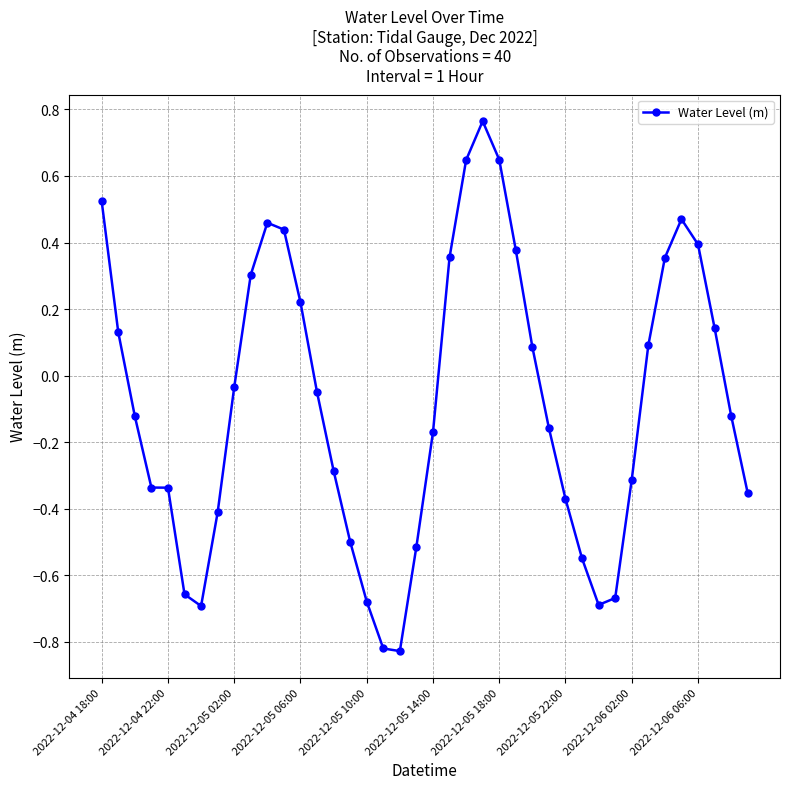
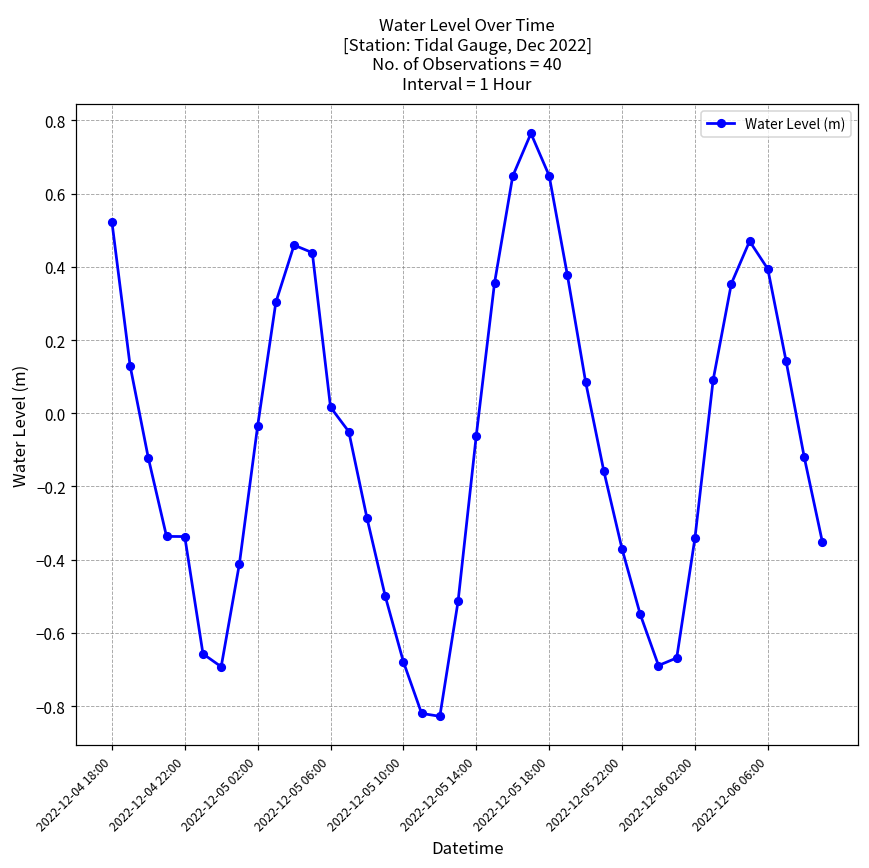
2022-12-05 06:00: 0.22 -> 0.02
2022-12-05 14:00: -0.17 -> -0.06
2022-12-06 02:00: -0.31 -> -0.34
